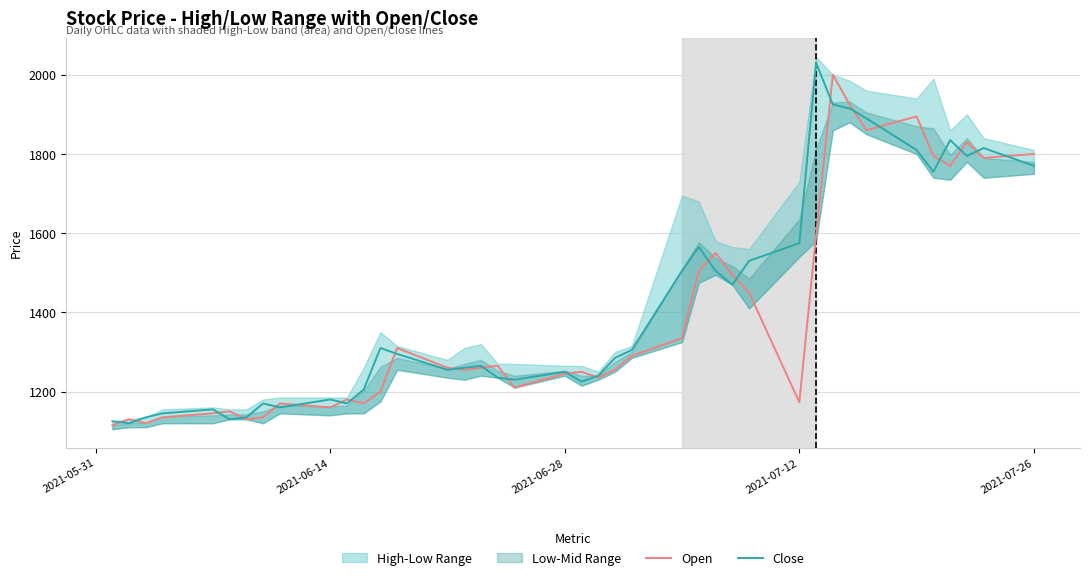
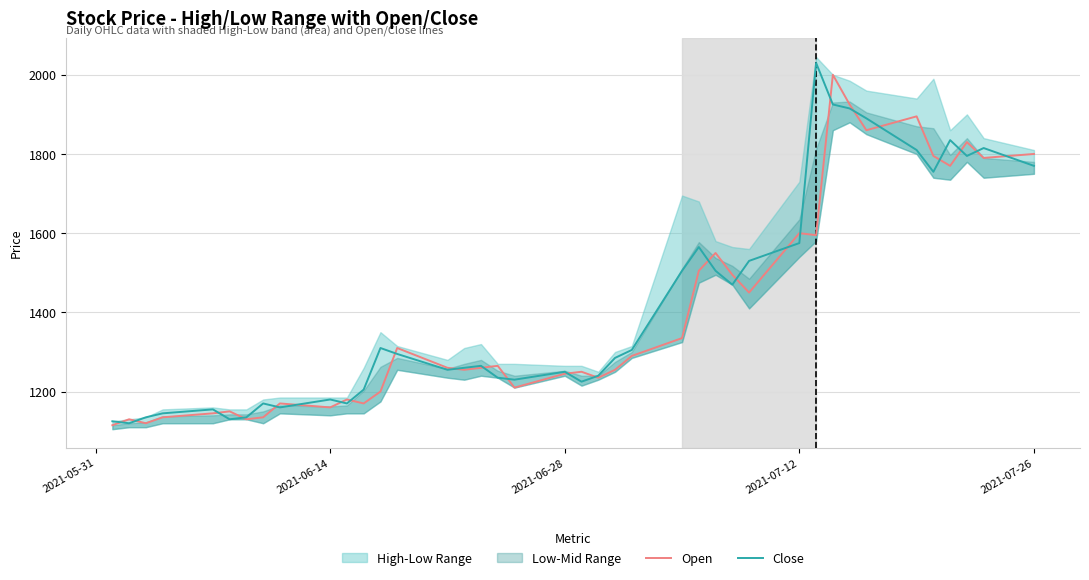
Open, 2021-07-12: 1170 -> 1600
